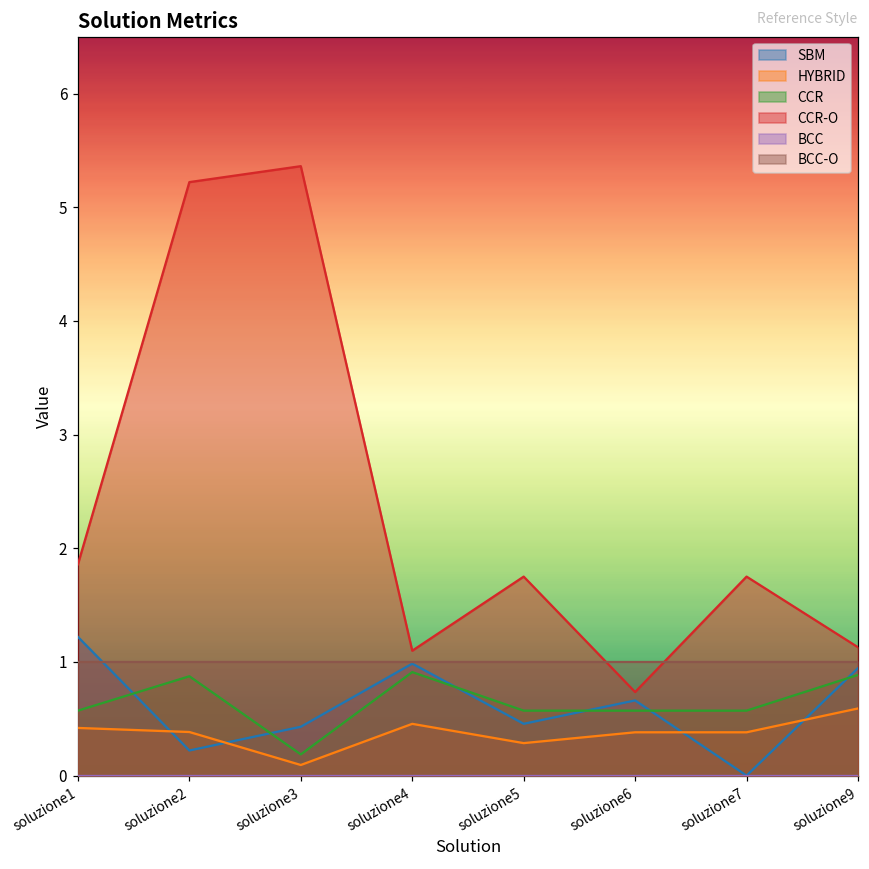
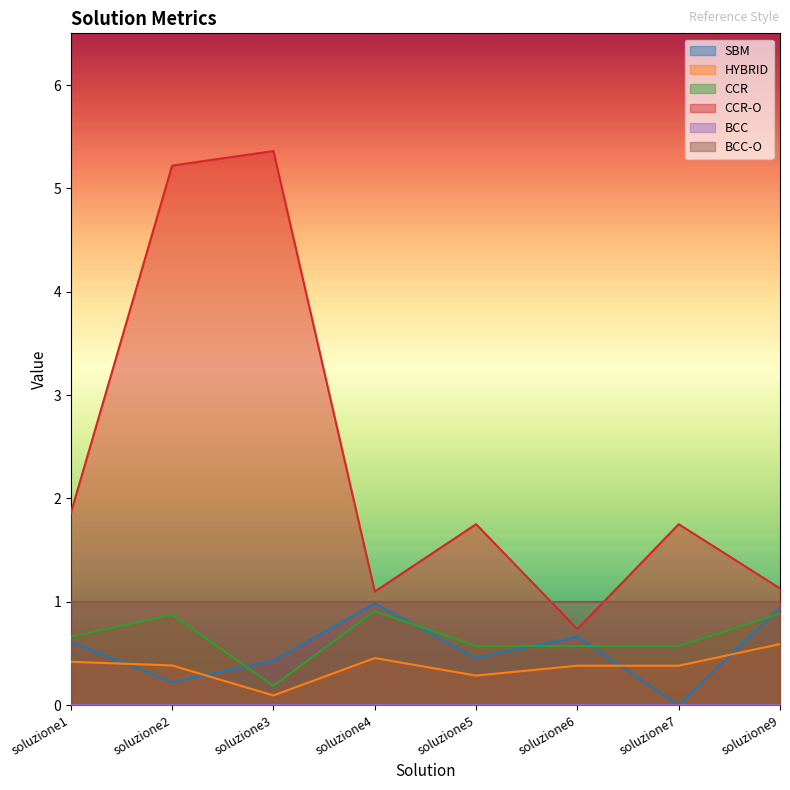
SBM, soluzione1: 1.22 -> 0.61
CCR, soluzione1: 0.57 -> 0.66
